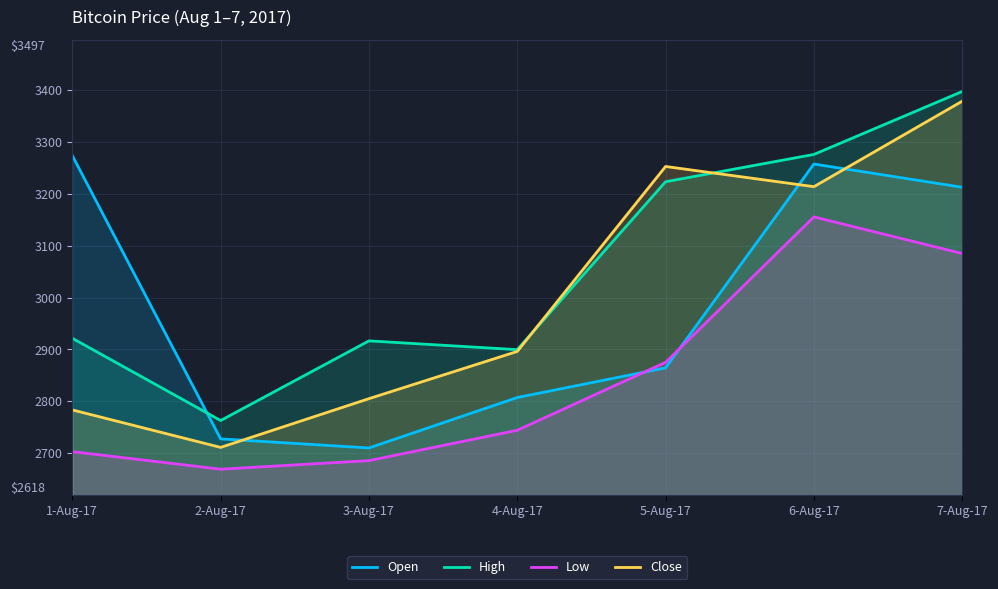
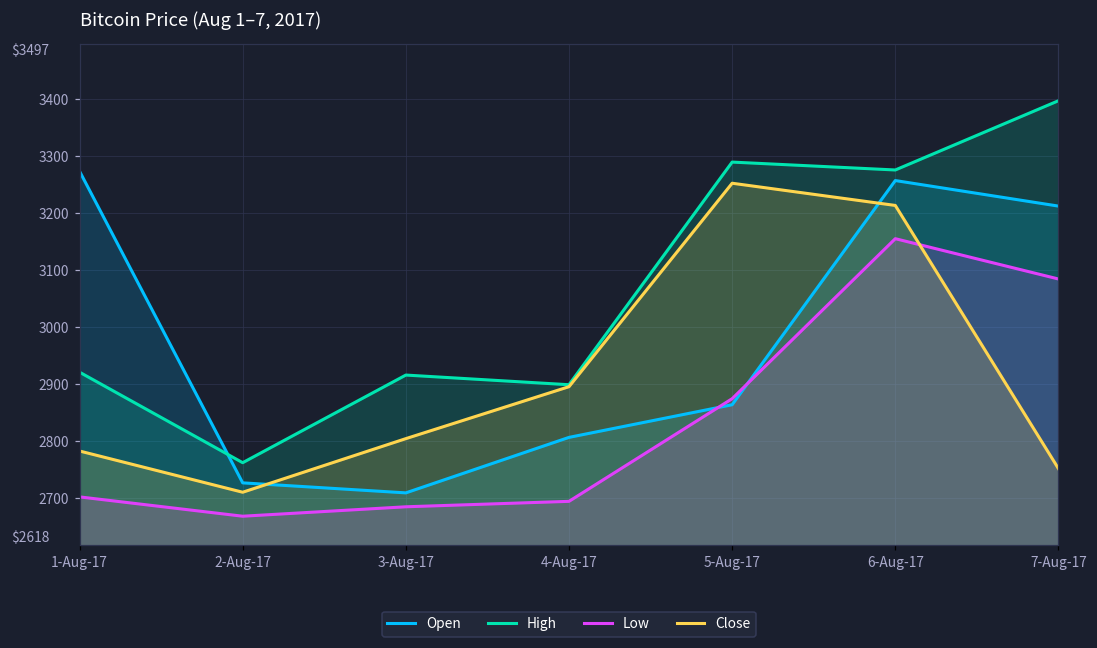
Low, 4-Aug-17: 2740 -> 2690
High, 5-Aug-17: 3220 -> 3290
Close, 7-Aug-17: 3380 -> 2750
